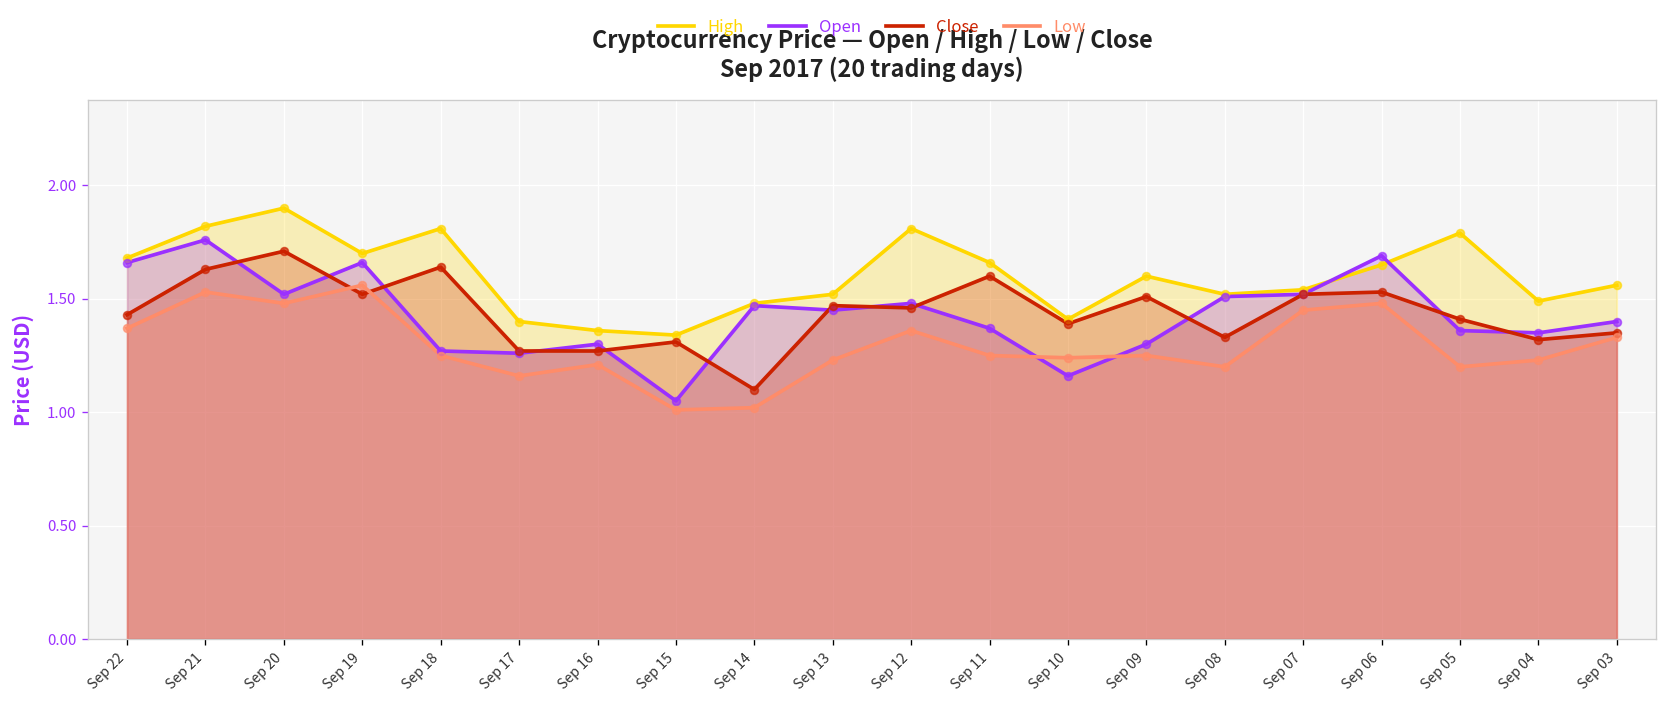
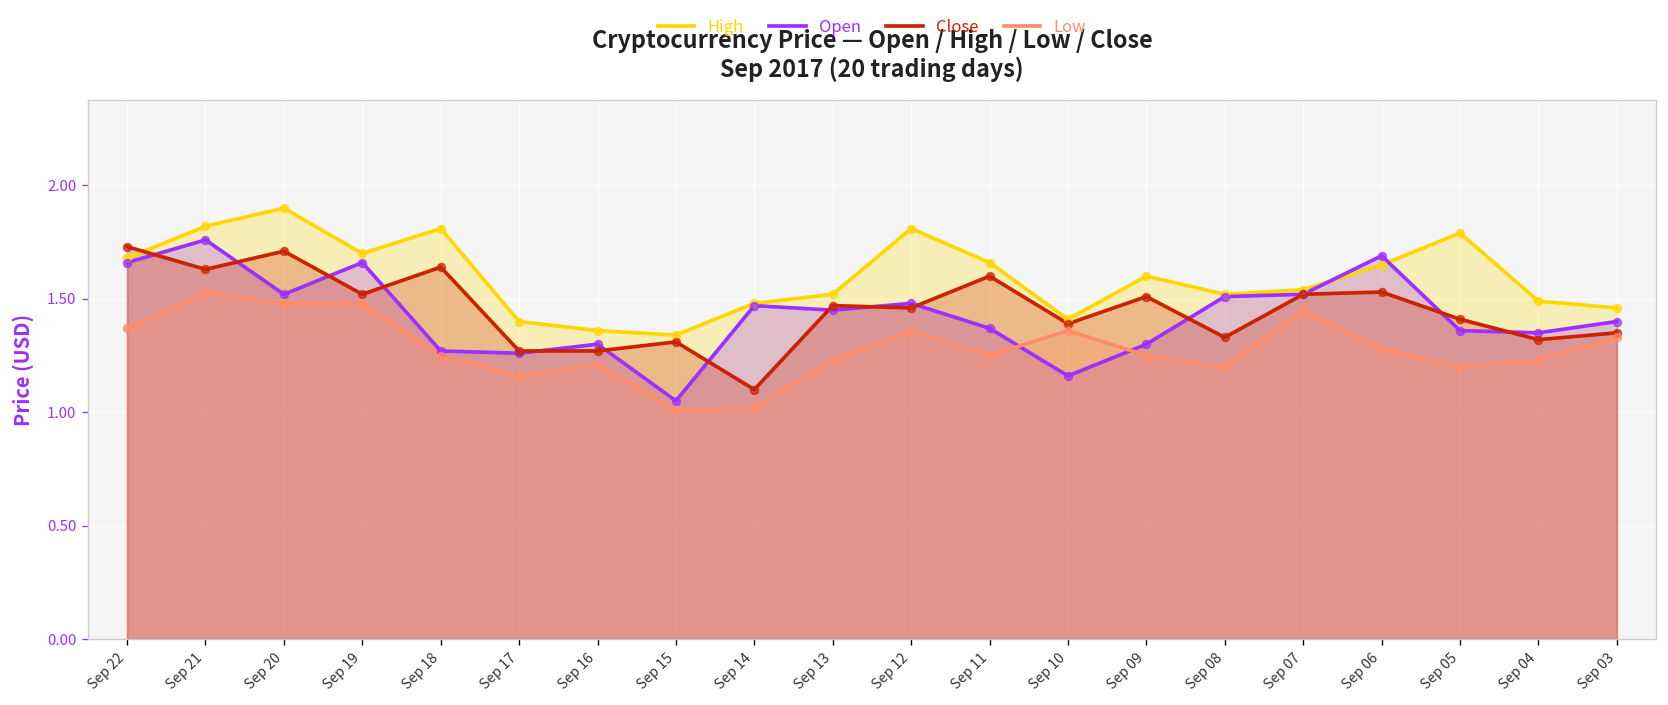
Close, Sep 22: 1.43 -> 1.73
Low, Sep 19: 1.56 -> 1.48
Low, Sep 10: 1.24 -> 1.36
Low, Sep 06: 1.48 -> 1.28
High, Sep 03: 1.56 -> 1.46
